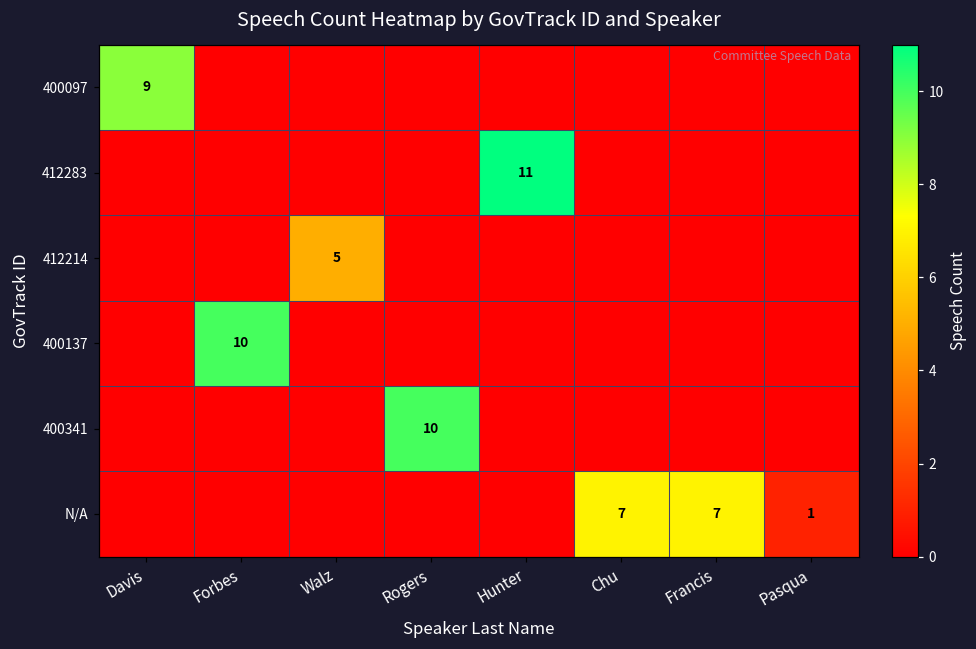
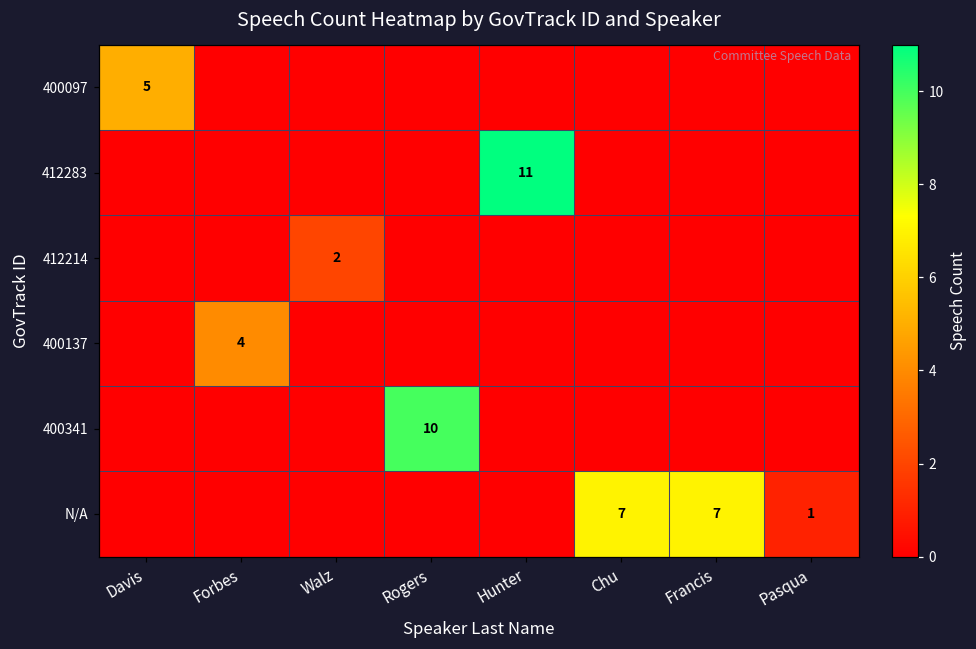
400097, Davis: 9 -> 5
412214, Walz: 5 -> 2
400137, Forbes: 10 -> 4
